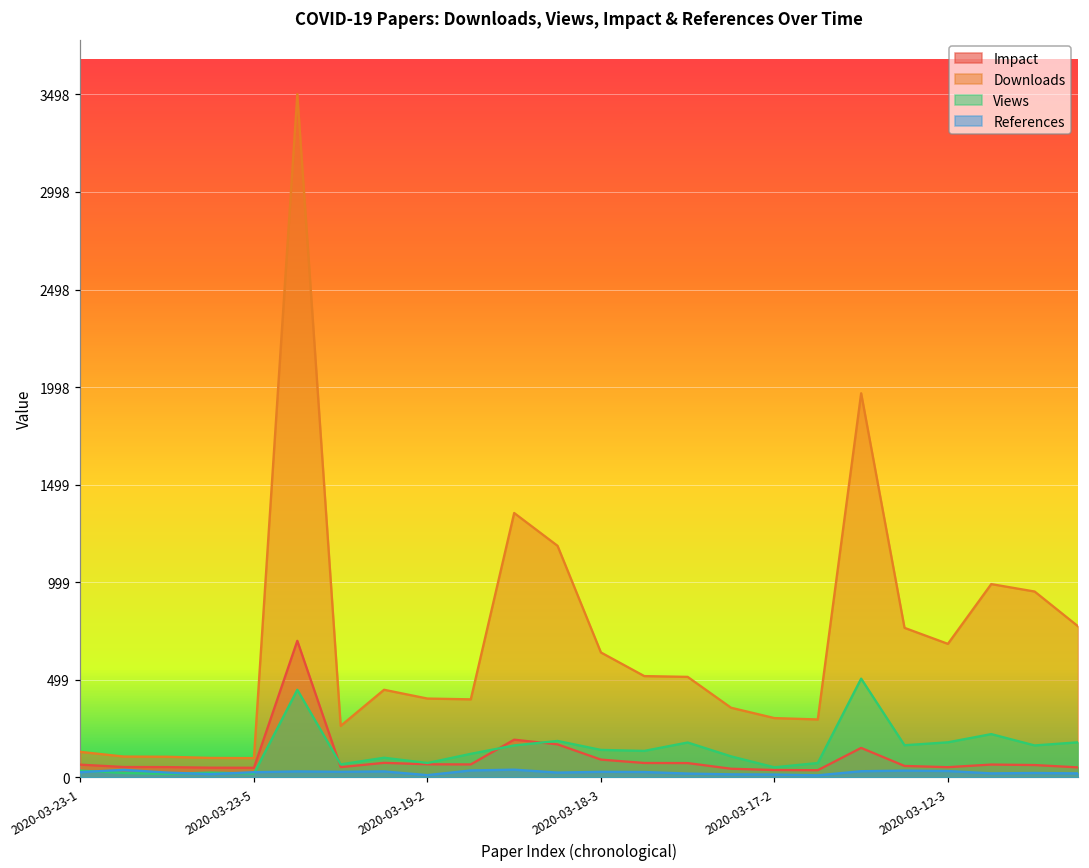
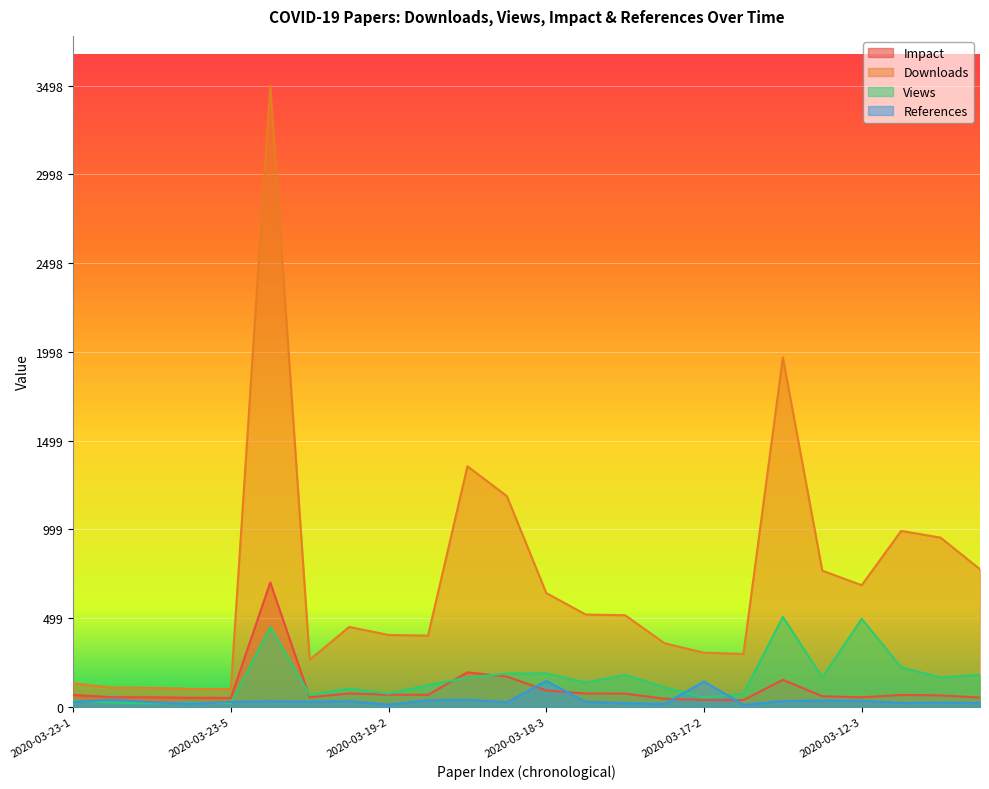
Views, 2020-03-18-3: 140 -> 190
References, 2020-03-18-3: 30 -> 150
References, 2020-03-17-2: 20 -> 140
Views, 2020-03-12-3: 180 -> 490
